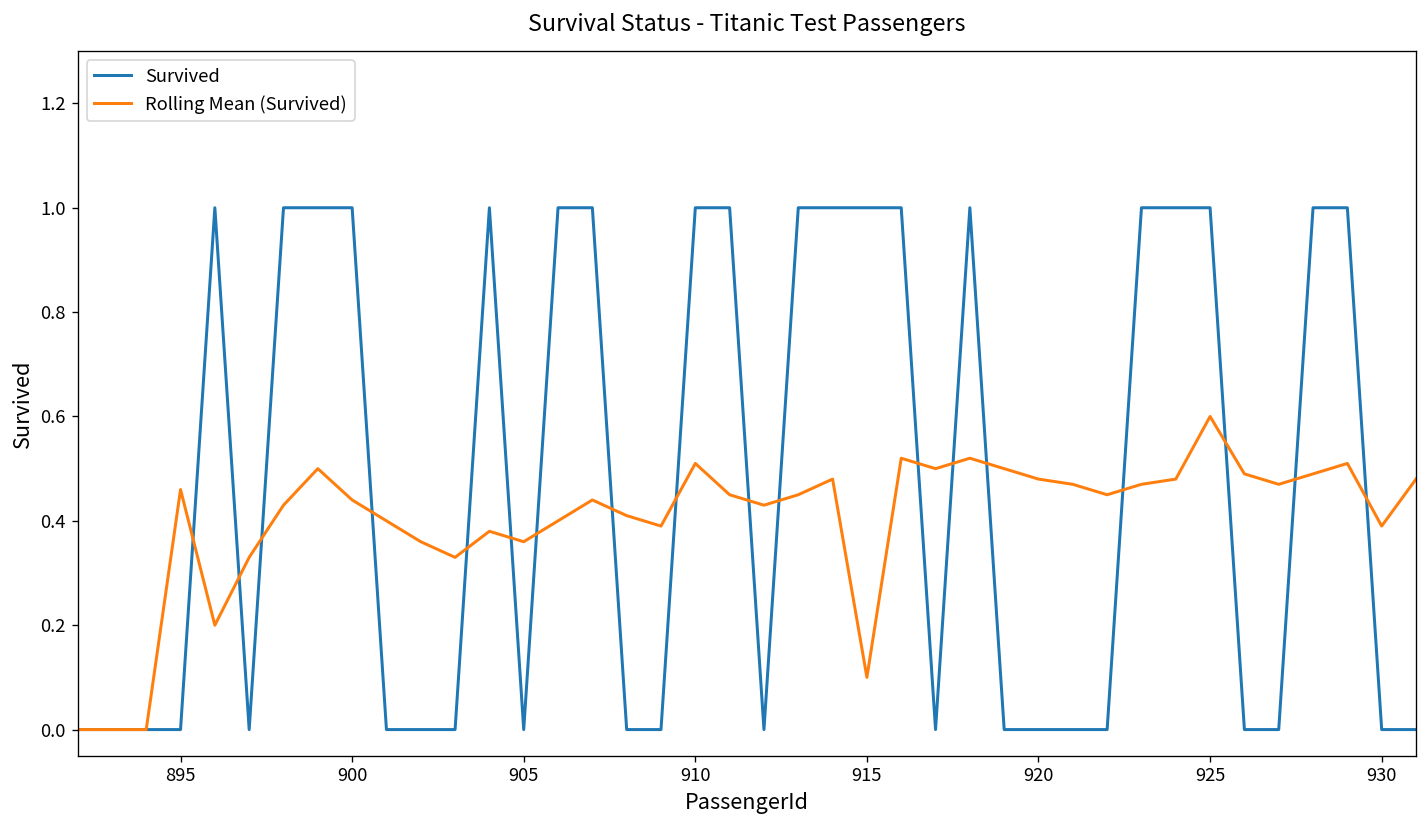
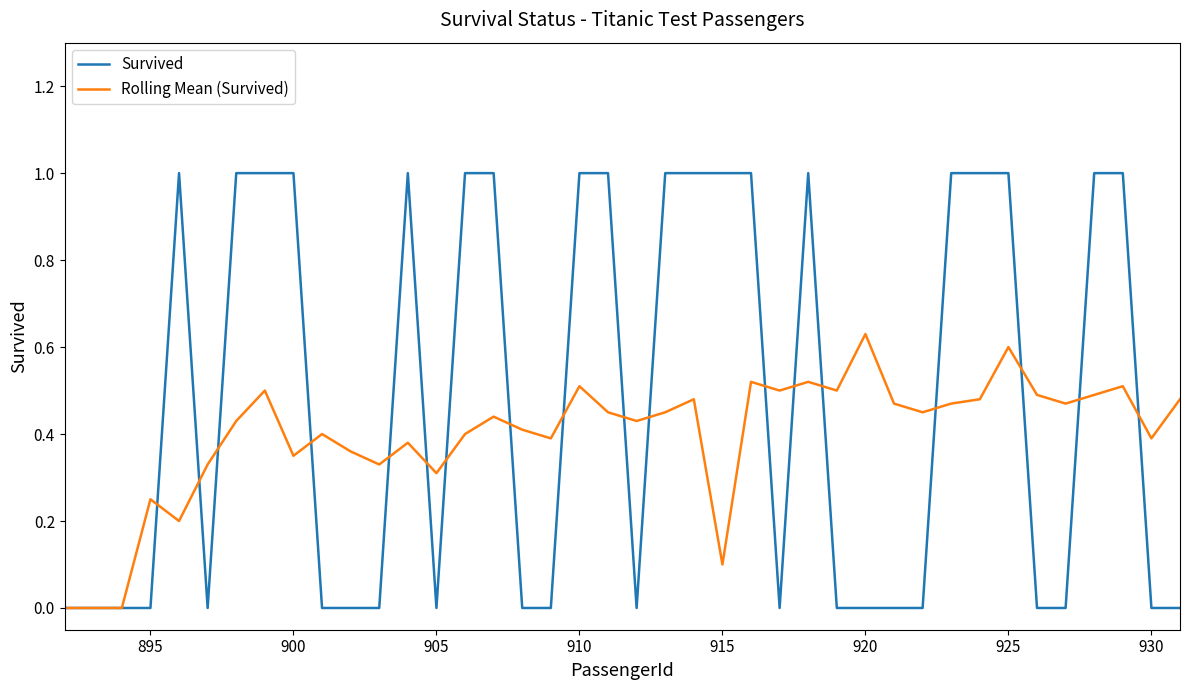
Rolling Mean (Survived), 895: 0.46 -> 0.25
Rolling Mean (Survived), 900: 0.44 -> 0.35
Rolling Mean (Survived), 905: 0.36 -> 0.31
Rolling Mean (Survived), 920: 0.48 -> 0.63
